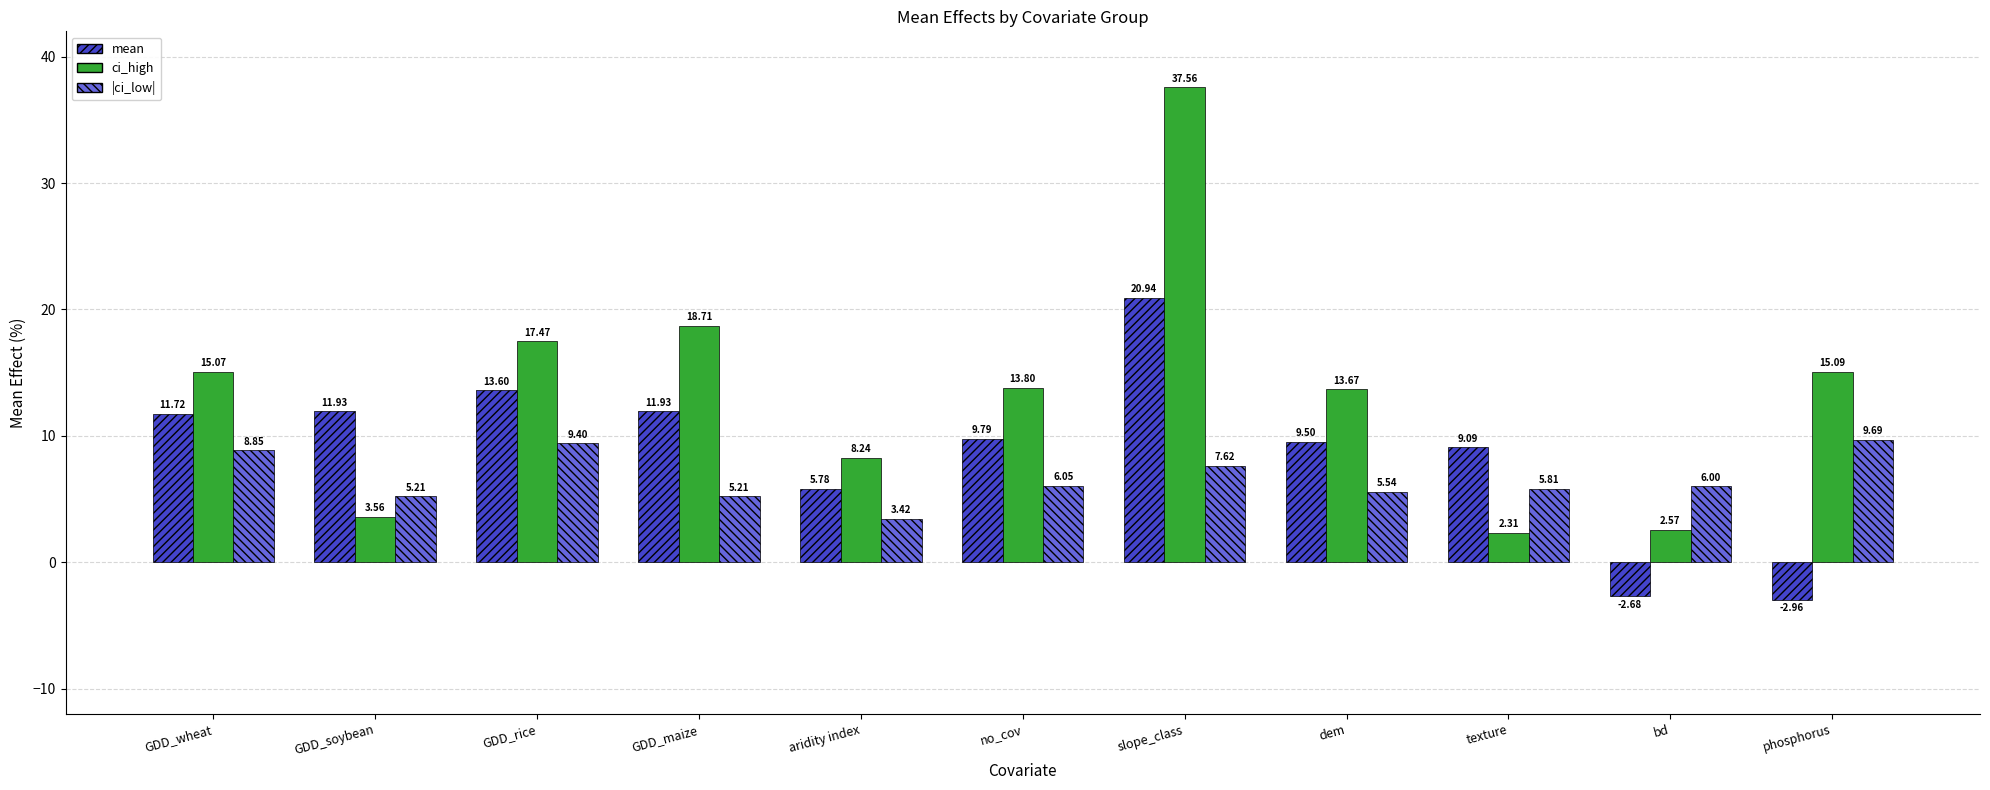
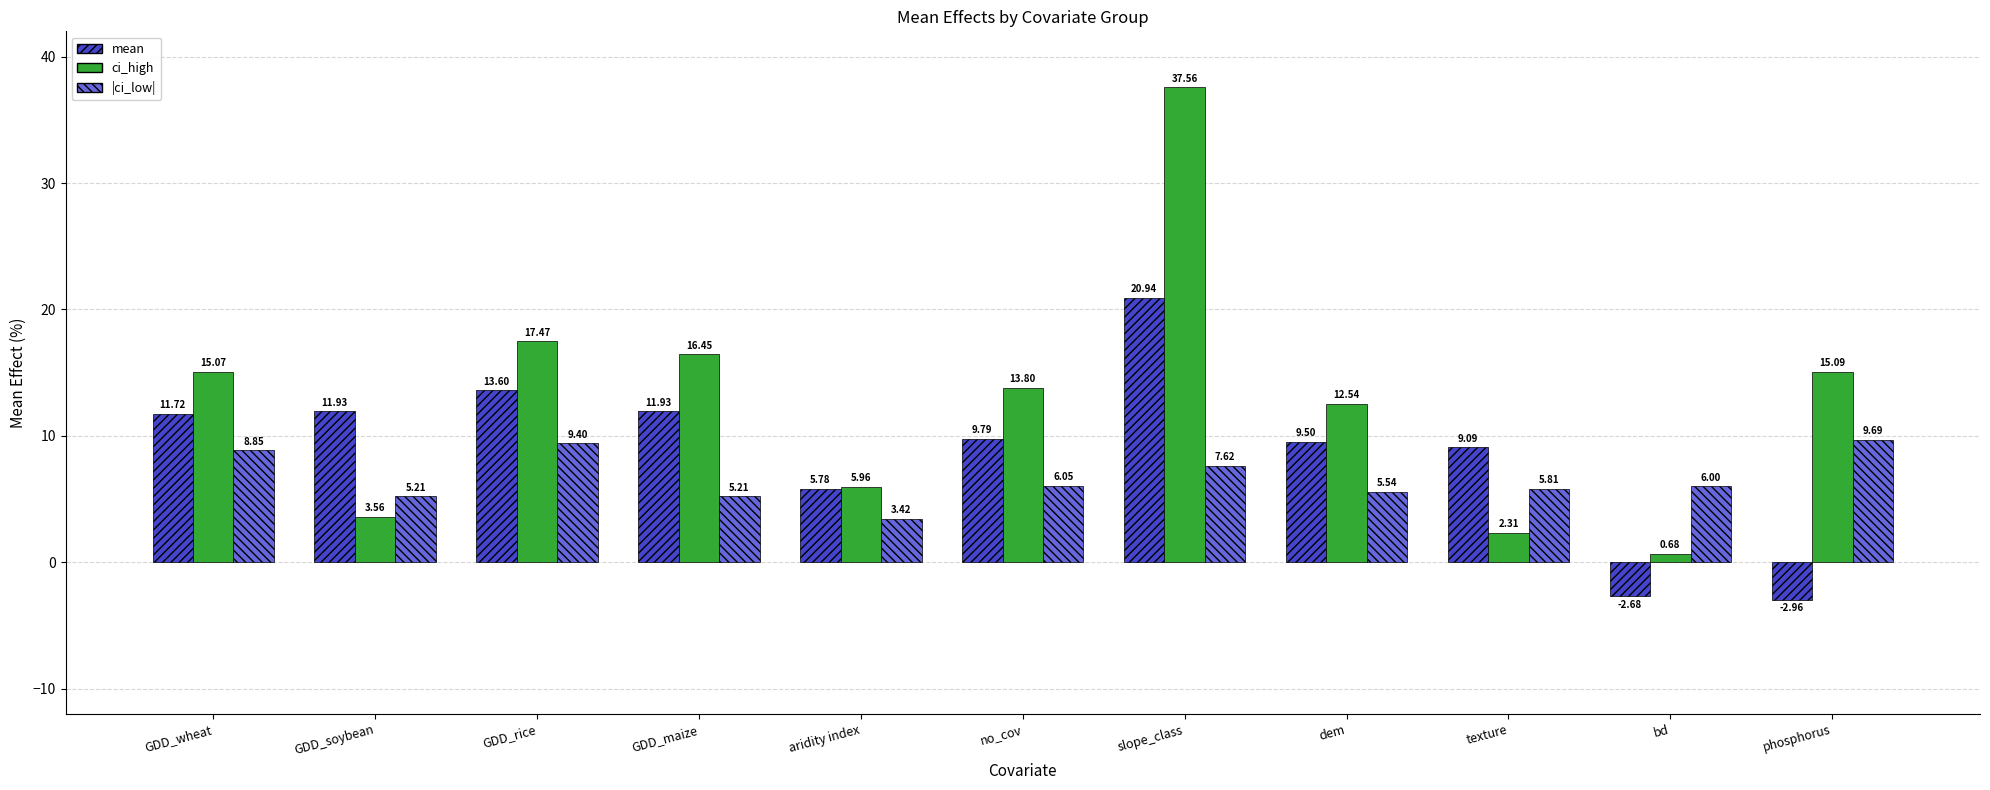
ci_high, GDD_maize: 18.71 -> 16.45
ci_high, aridity index: 8.24 -> 5.96
ci_high, dem: 13.67 -> 12.54
ci_high, bd: 2.57 -> 0.68
